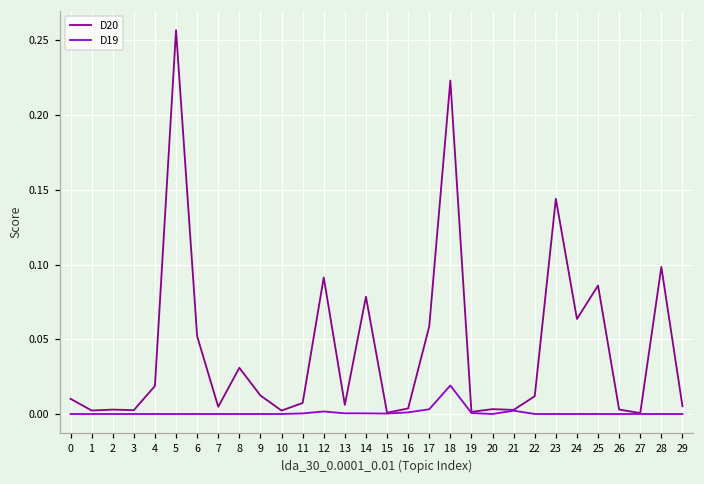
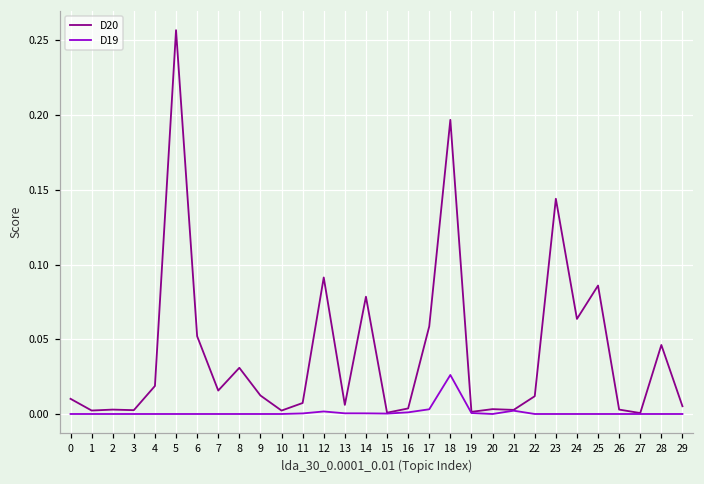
D20, 7: 0.005 -> 0.016
D20, 18: 0.223 -> 0.197
D19, 18: 0.019 -> 0.026
D20, 28: 0.098 -> 0.046
